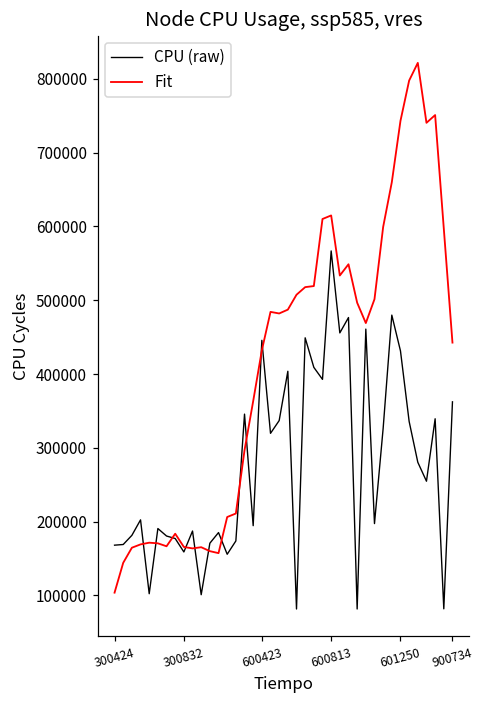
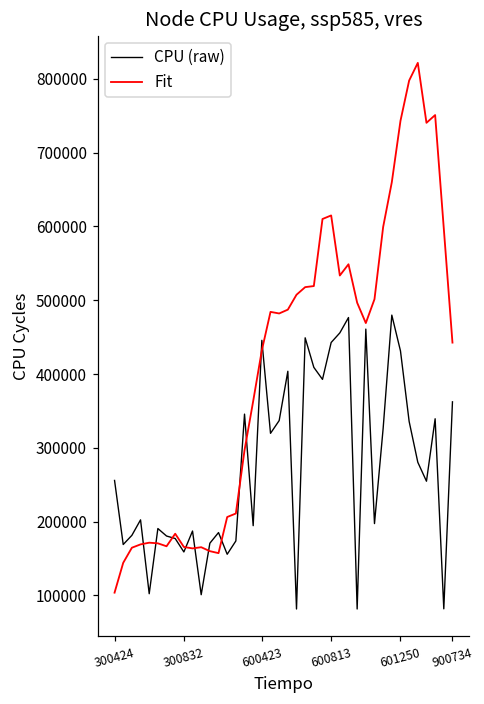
CPU (raw), 300424: 170000 -> 260000
CPU (raw), 600813: 570000 -> 440000
